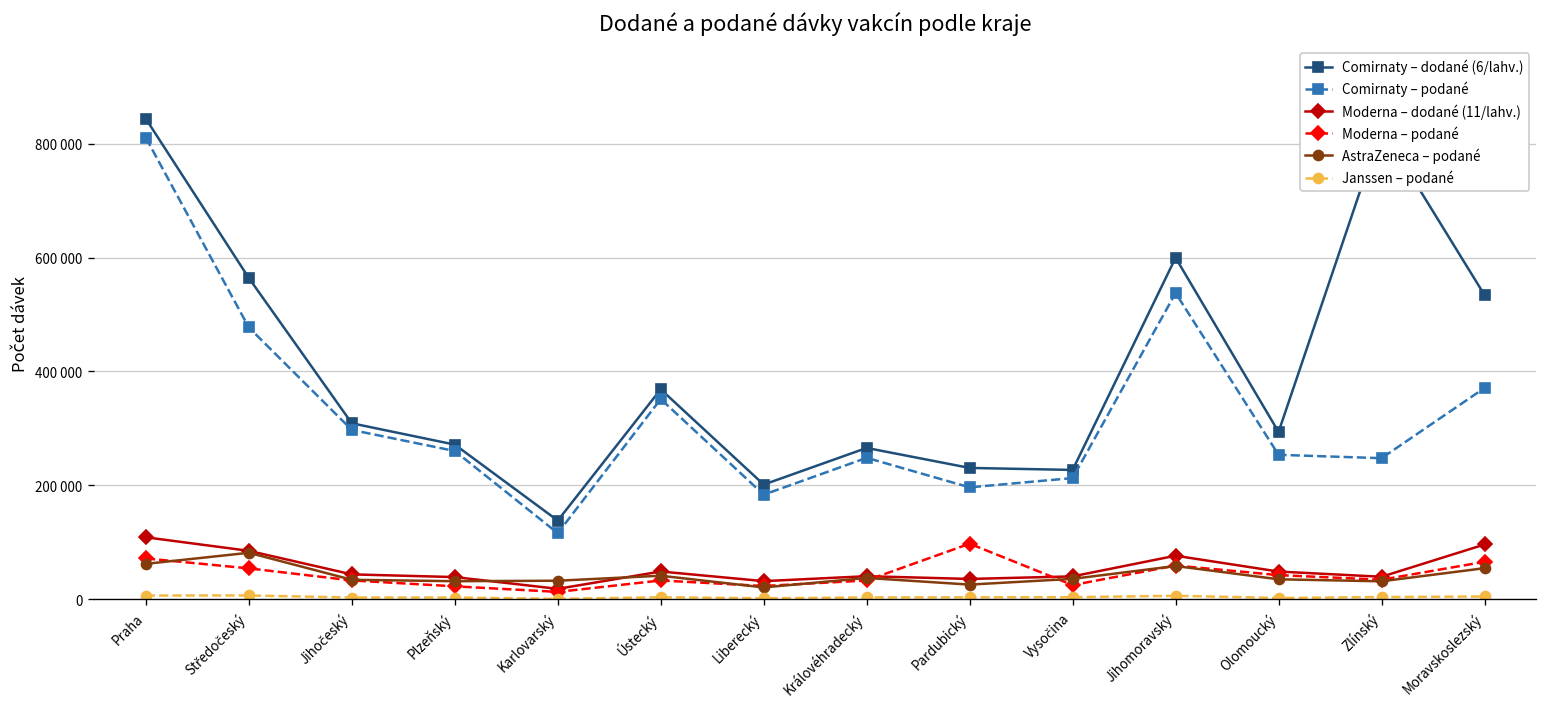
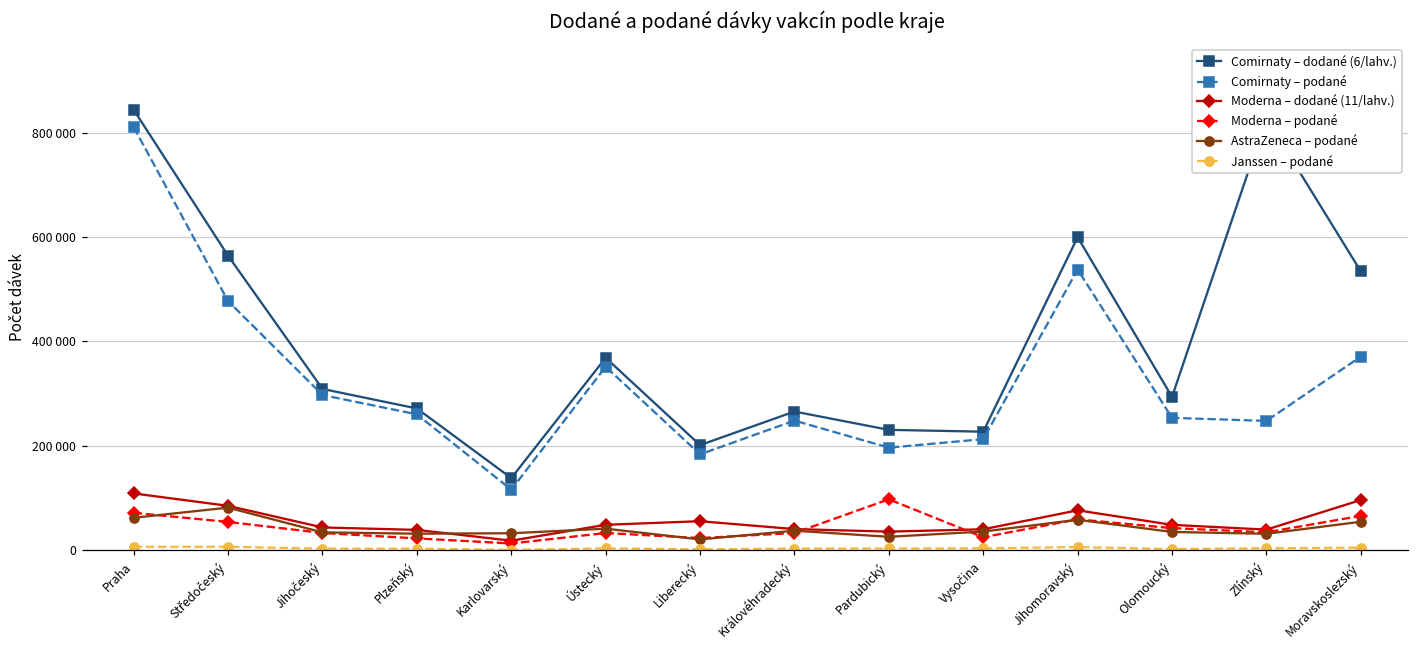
Moderna – dodané (11/lahv.), Liberecký: 30000 -> 60000
